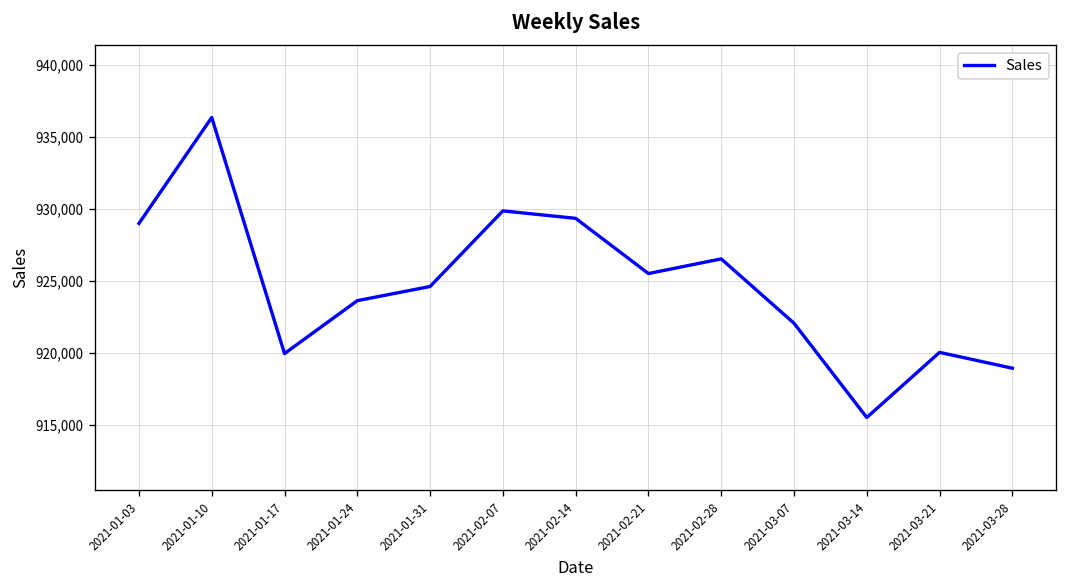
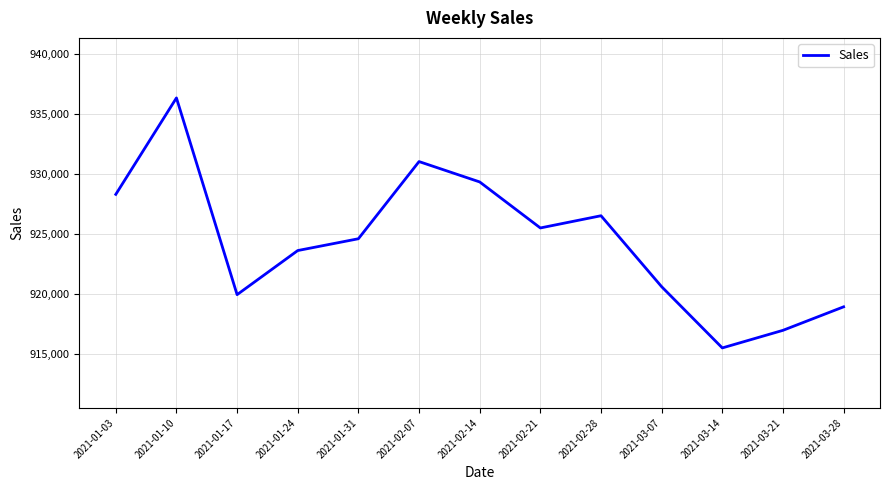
2021-01-03: 929,000 -> 928,300
2021-02-07: 929,900 -> 931,000
2021-03-07: 922,100 -> 920,600
2021-03-21: 920,000 -> 917,000
